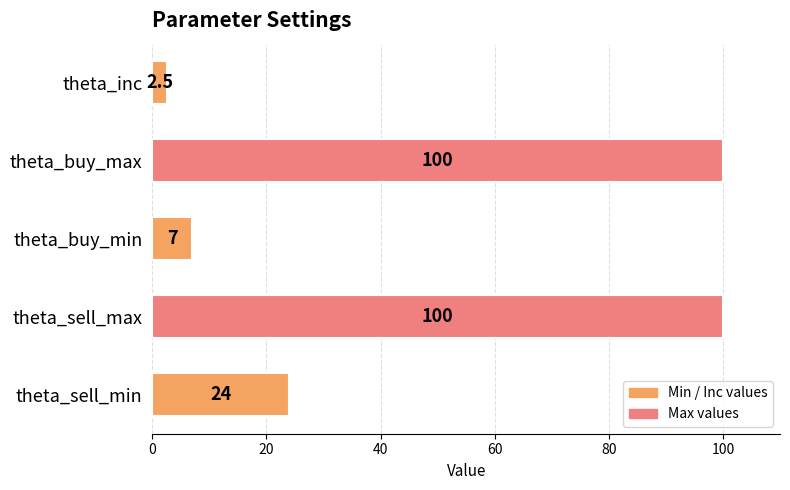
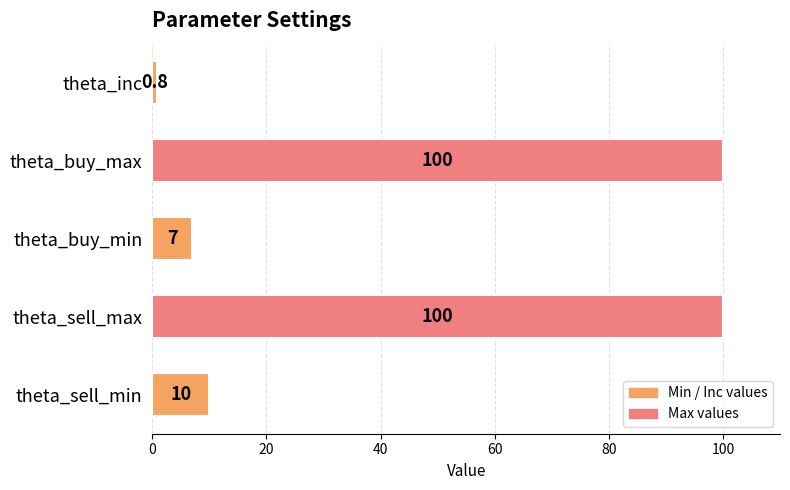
theta_inc: 2.5 -> 0.8
theta_sell_min: 24 -> 10
